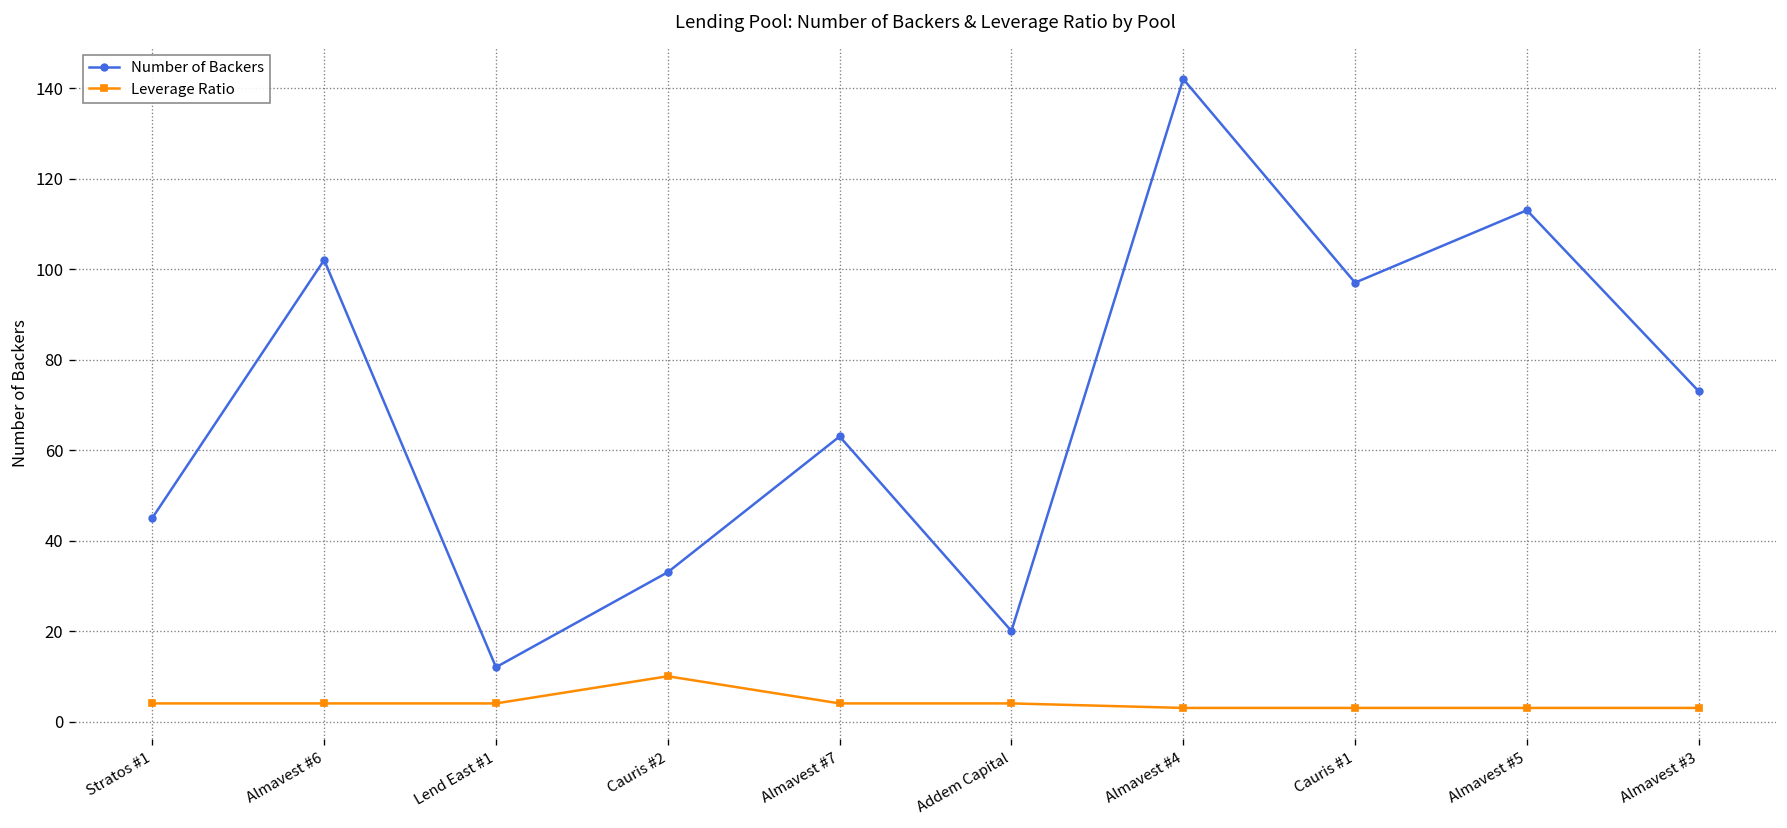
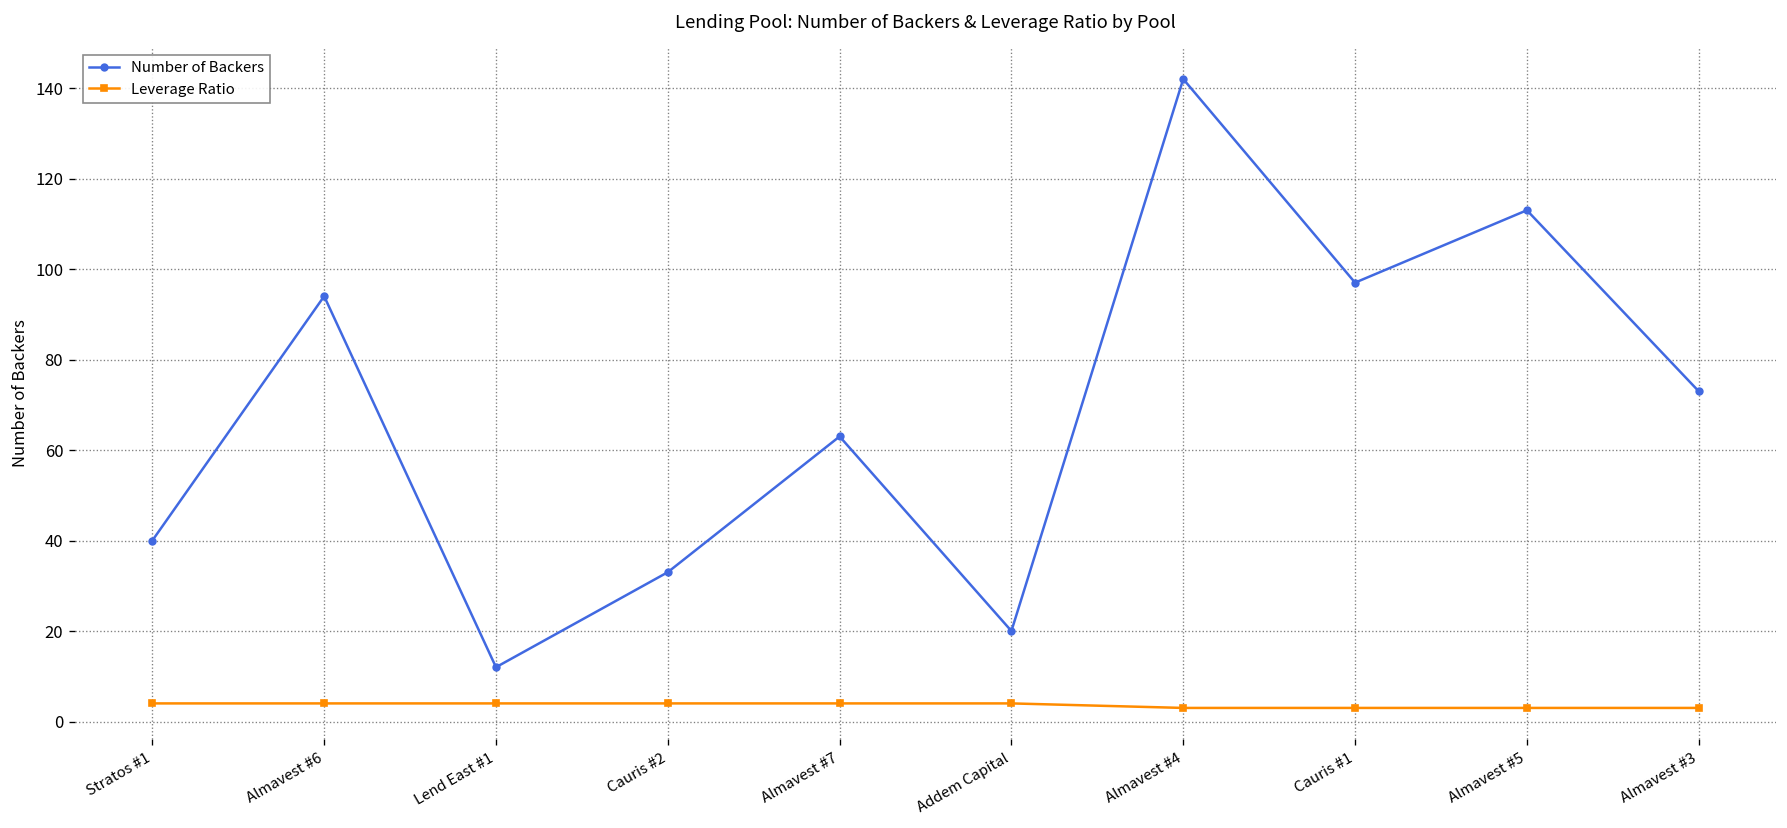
Number of Backers, Stratos #1: 45 -> 40
Number of Backers, Almavest #6: 102 -> 94
Leverage Ratio, Cauris #2: 10 -> 4
